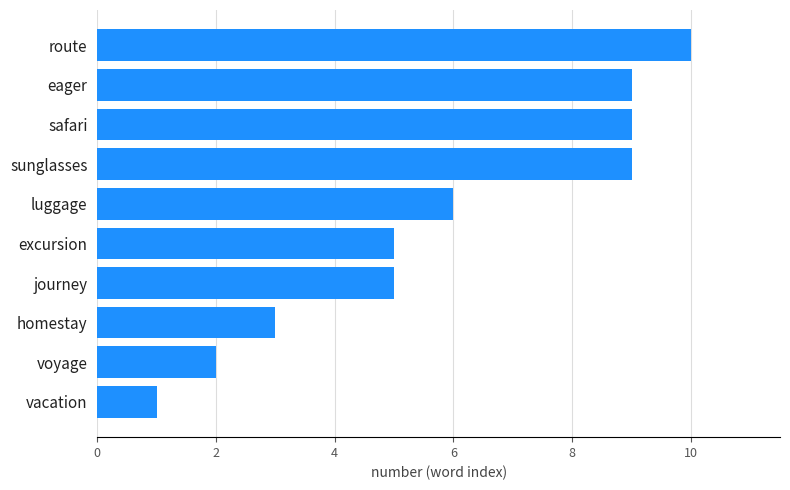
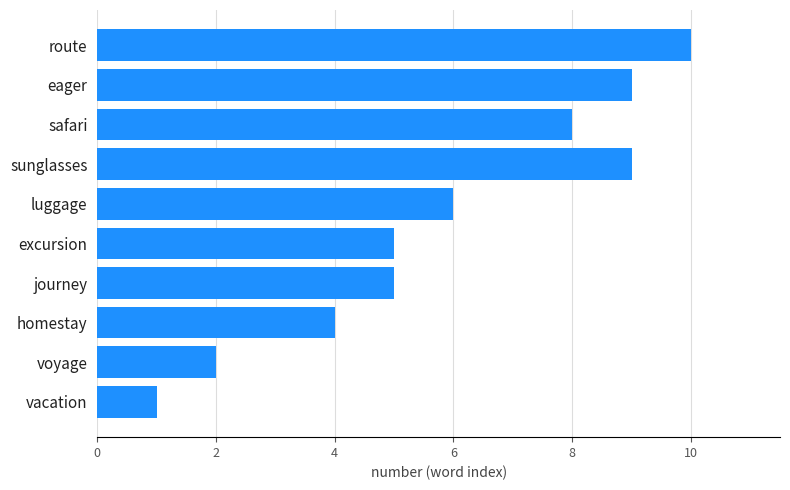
safari: 9 -> 8
homestay: 3 -> 4
